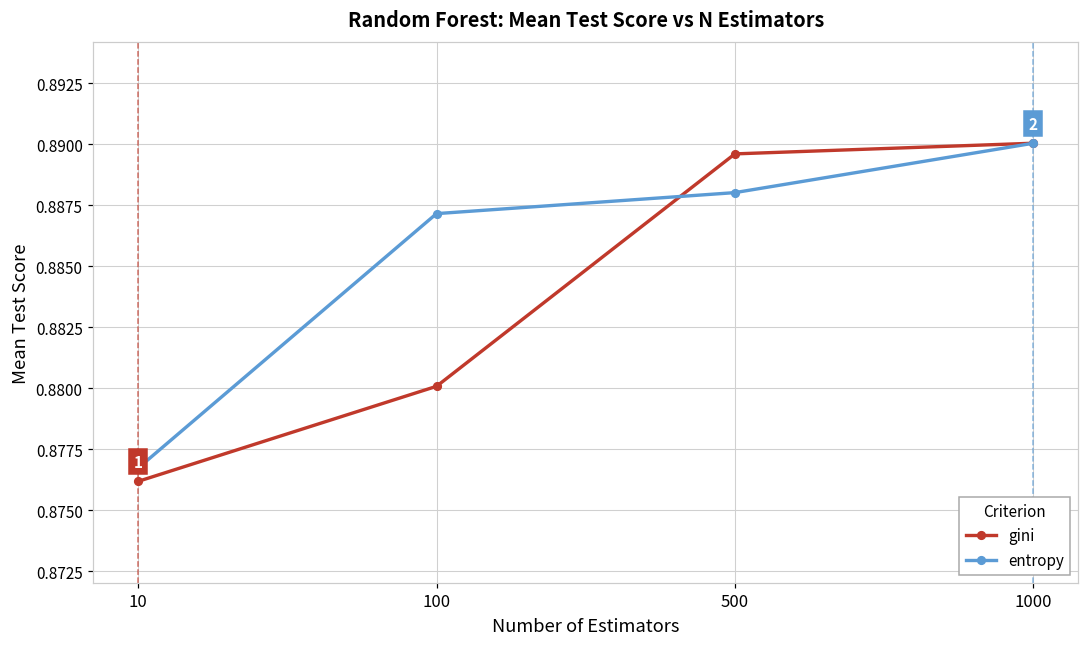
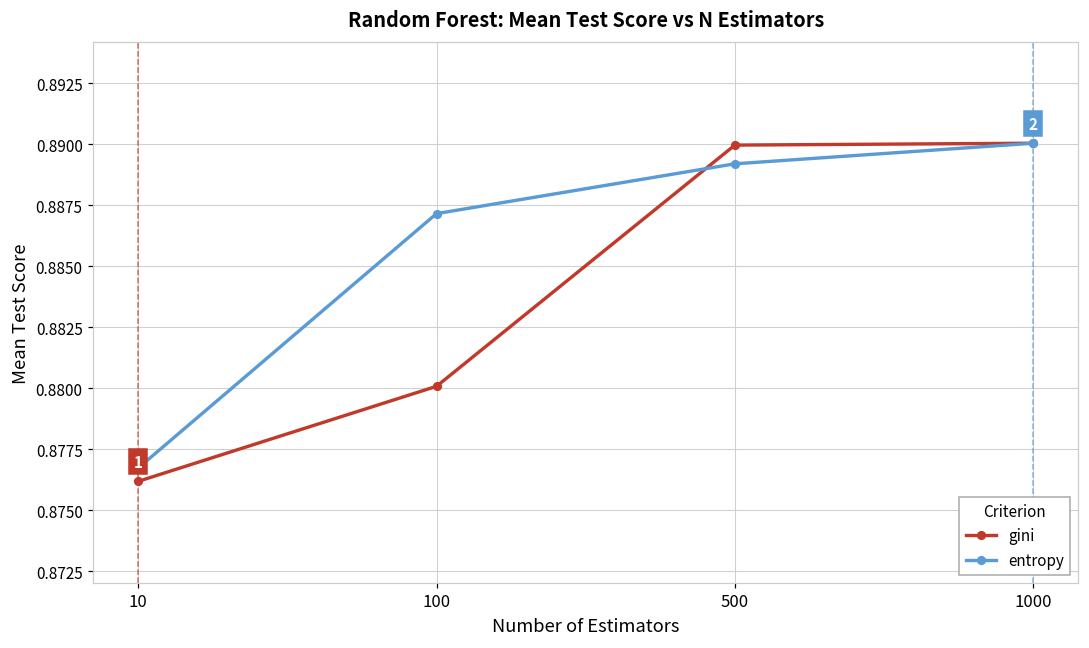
gini, 500: 0.8896 -> 0.8900
entropy, 500: 0.8880 -> 0.8892
